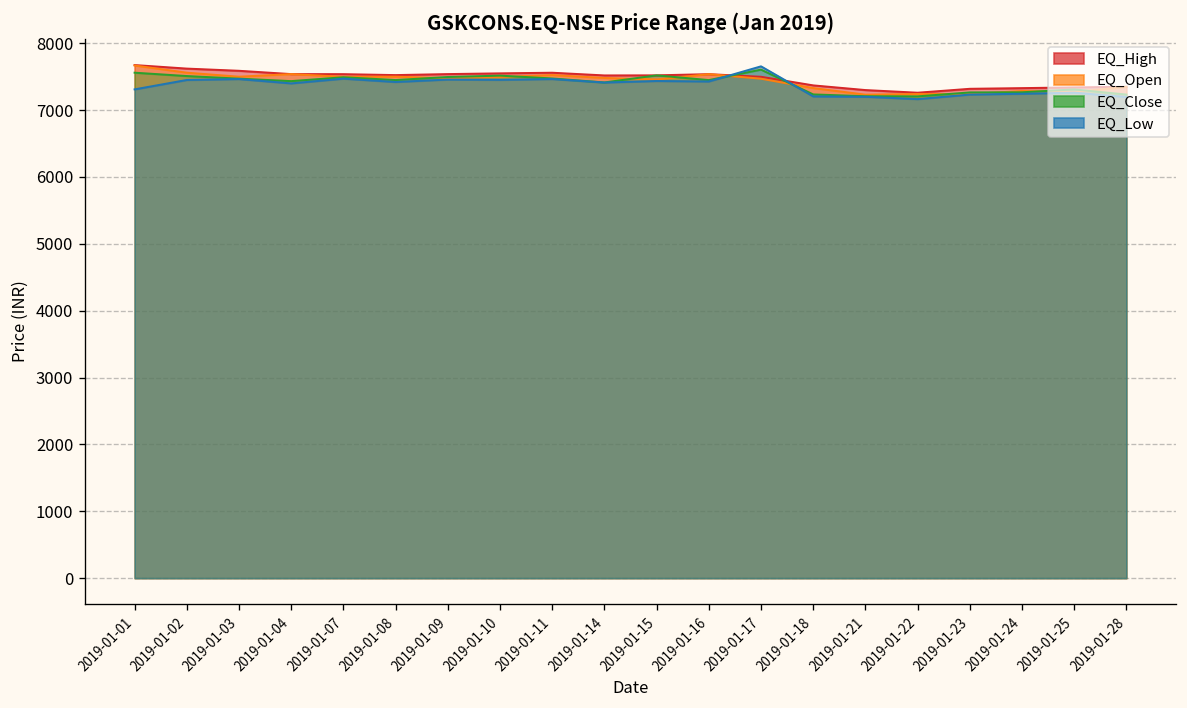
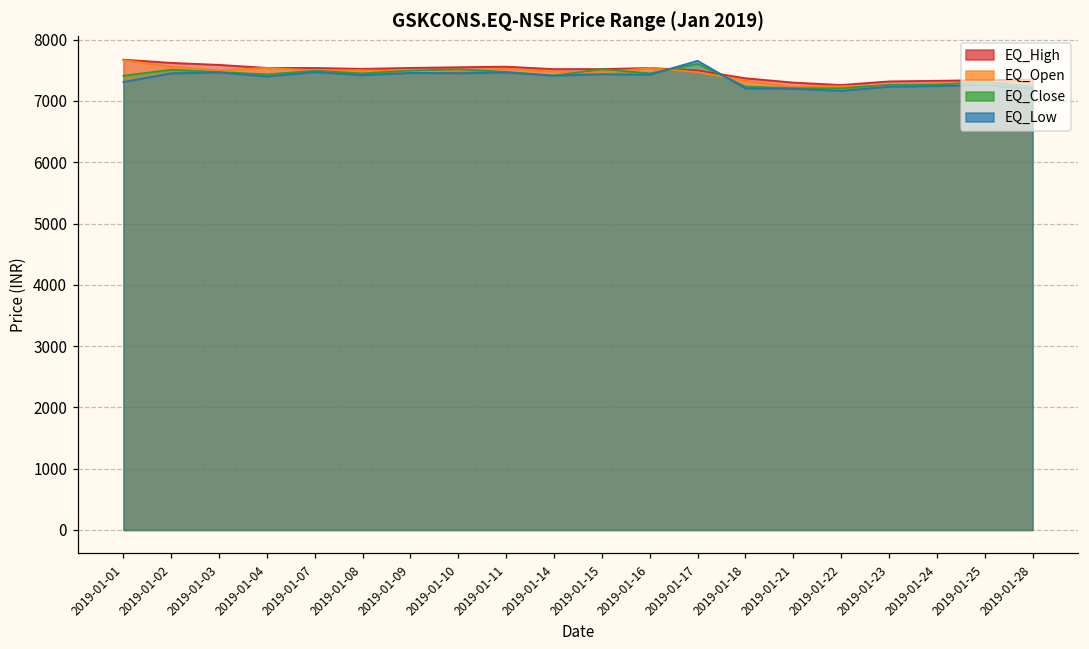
EQ_Close, 2019-01-01: 7600 -> 7400
